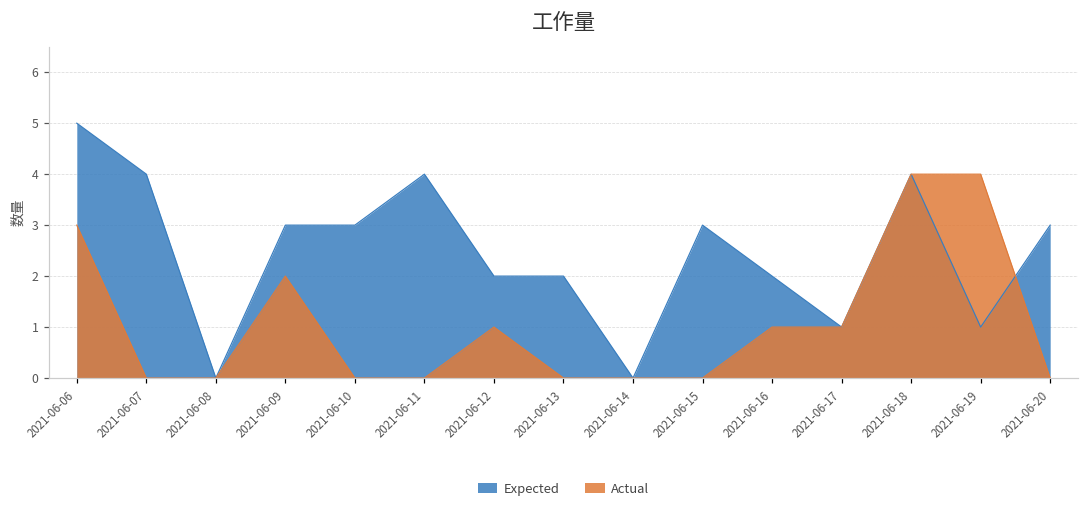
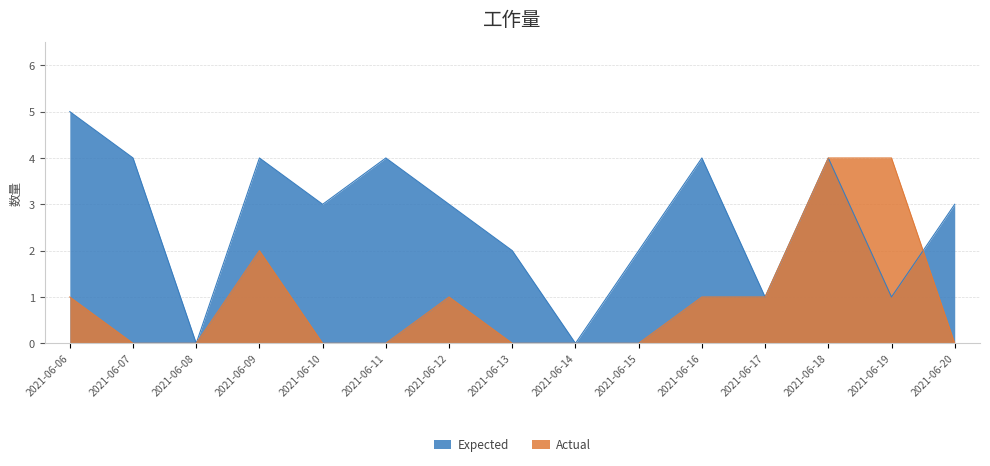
Actual, 2021-06-06: 3 -> 1
Expected, 2021-06-09: 3 -> 4
Expected, 2021-06-12: 2 -> 3
Expected, 2021-06-15: 3 -> 2
Expected, 2021-06-16: 2 -> 4
